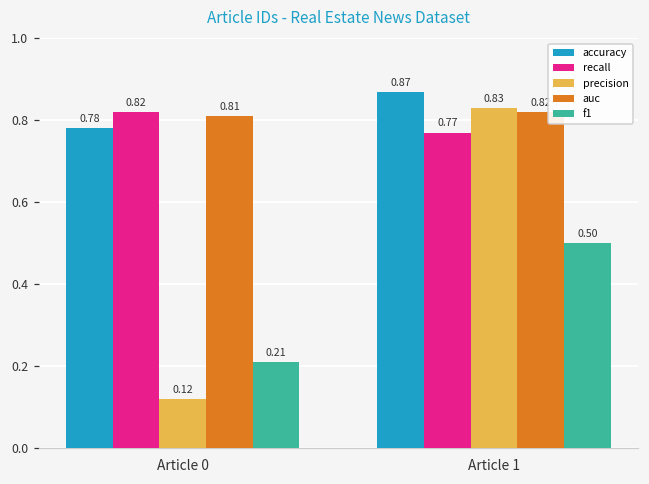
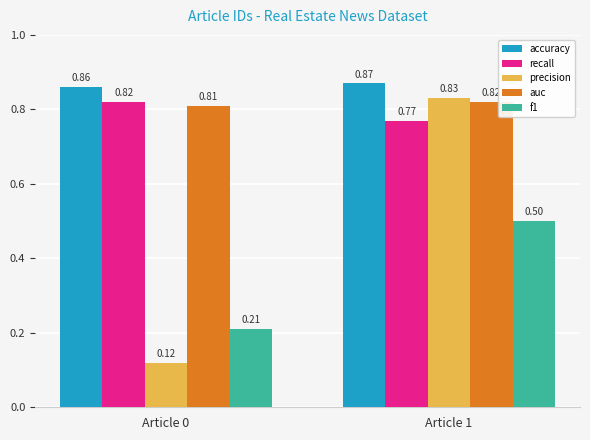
accuracy, Article 0: 0.78 -> 0.86
